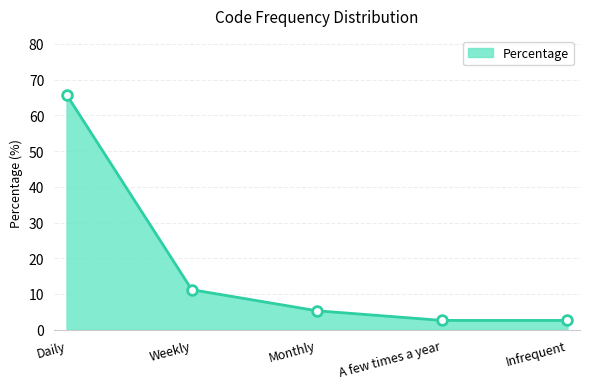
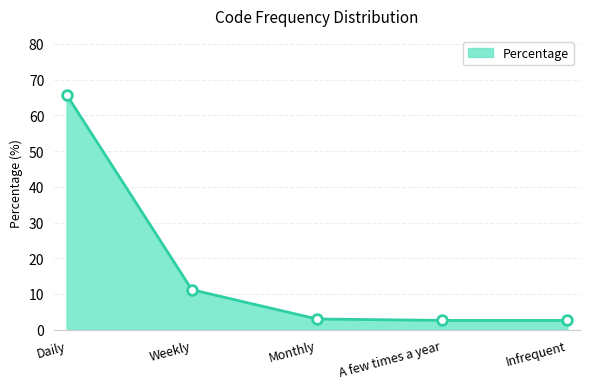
Monthly: 5 -> 3
